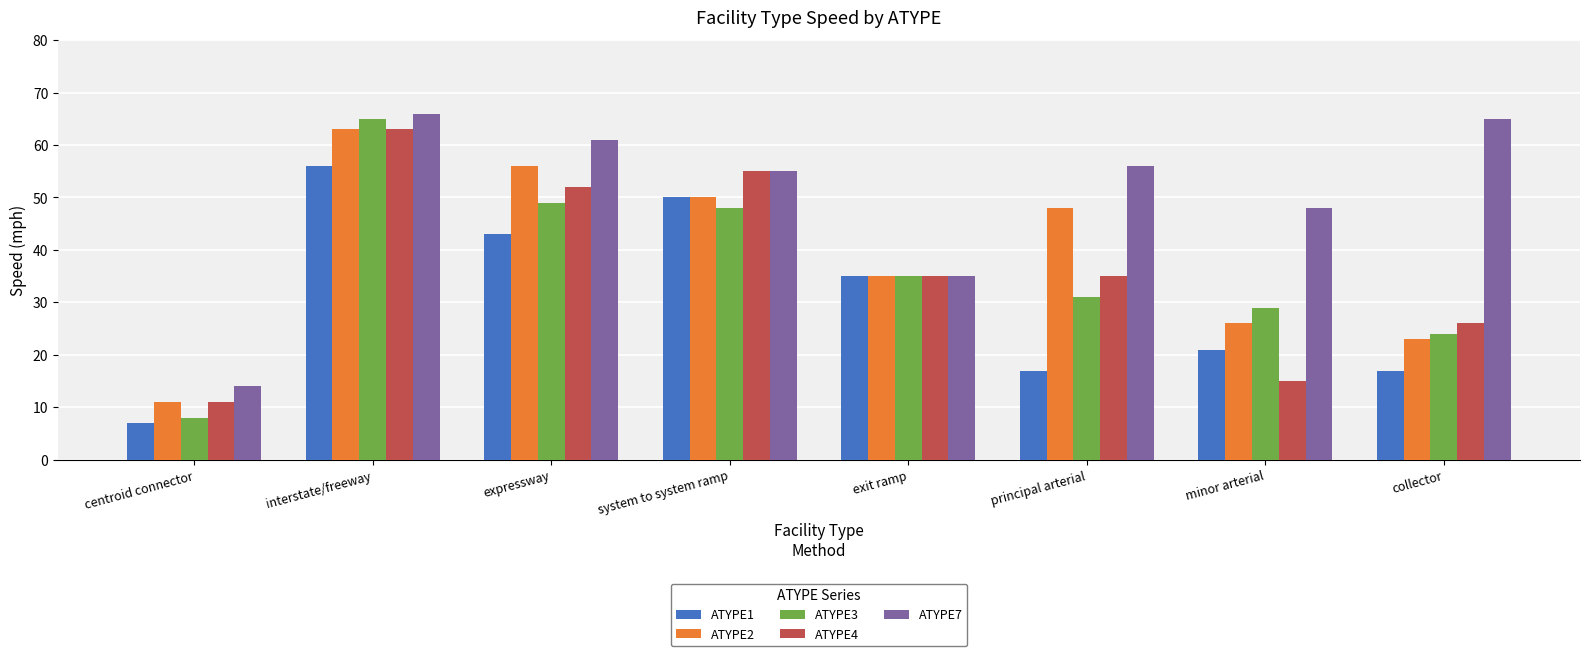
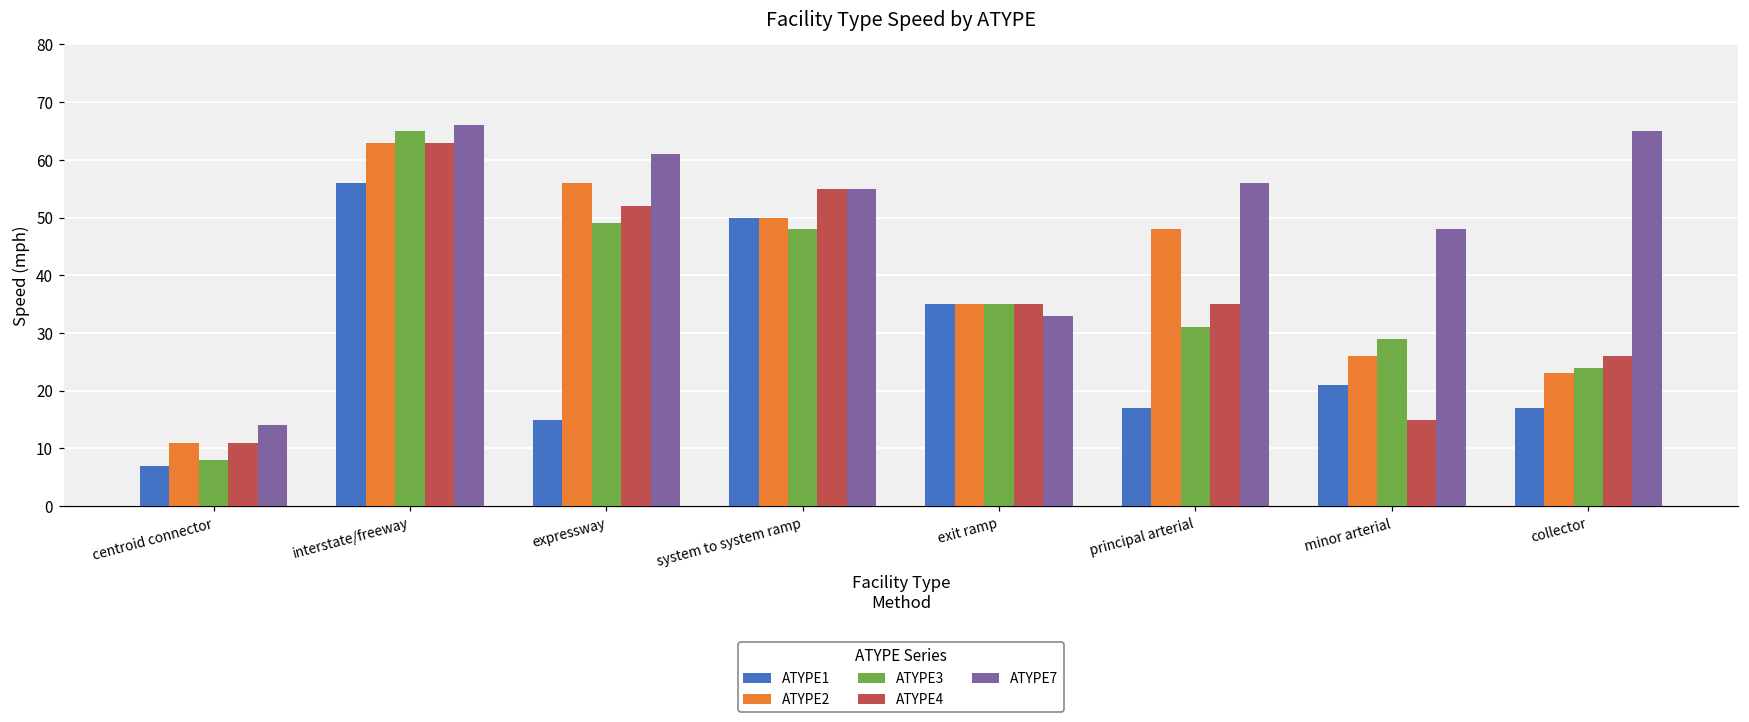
ATYPE1, expressway: 43 -> 15
ATYPE7, exit ramp: 35 -> 33
